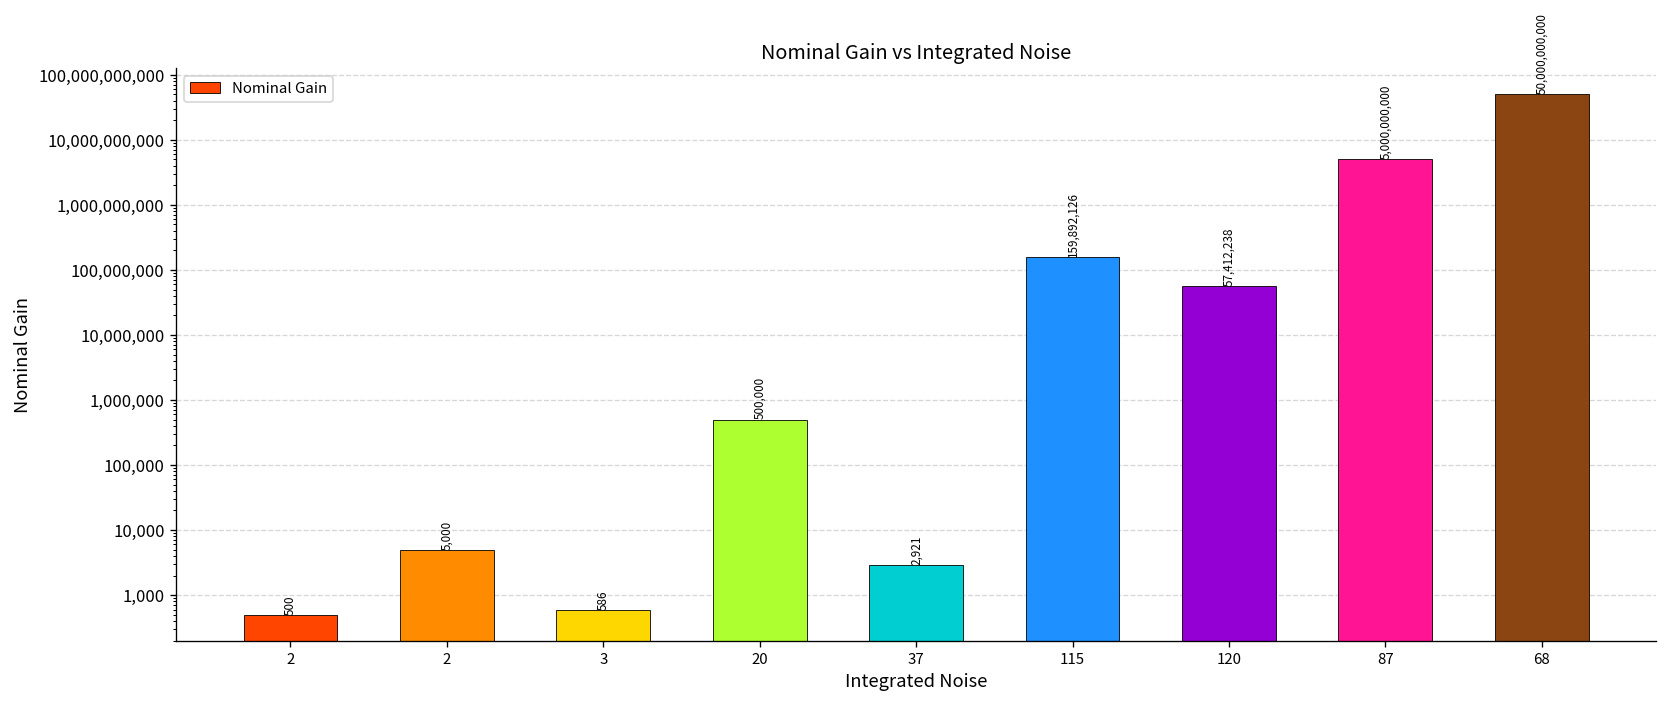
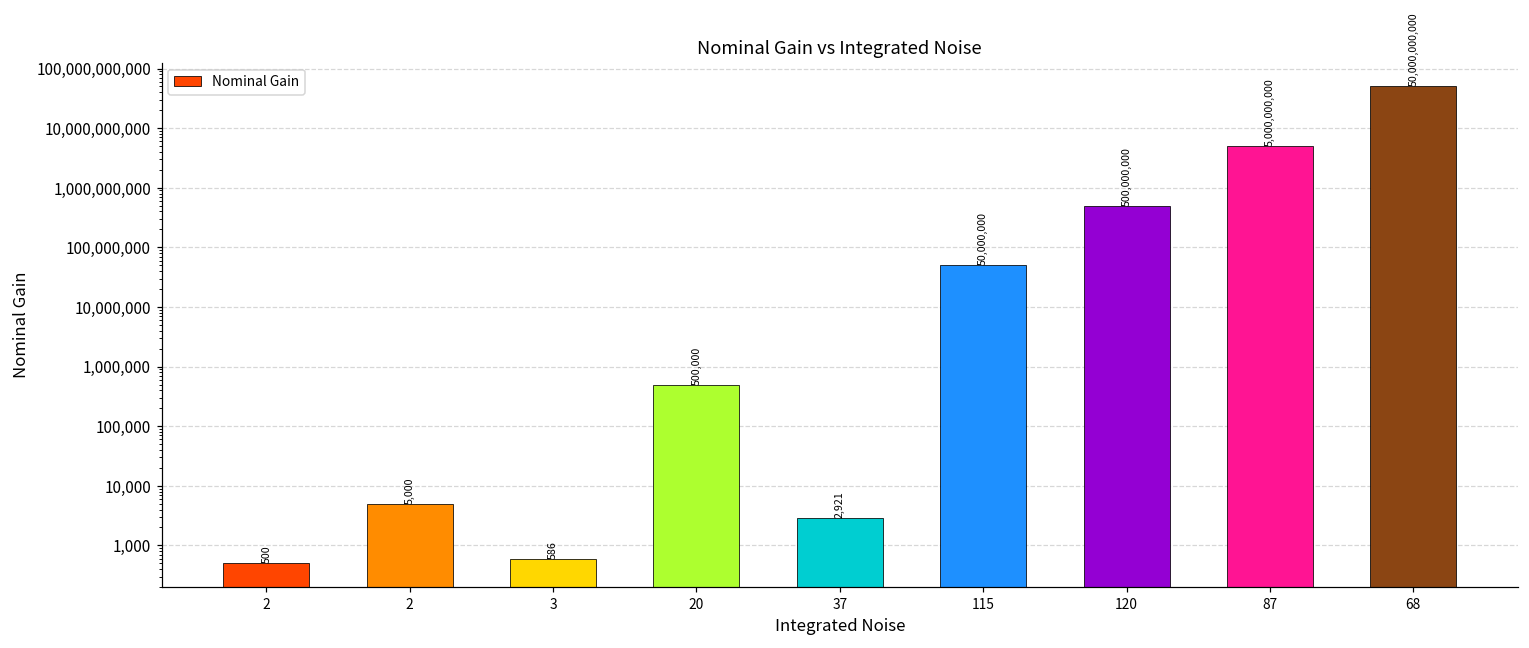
115: 159,892,126 -> 50,000,000
120: 57,412,238 -> 500,000,000
